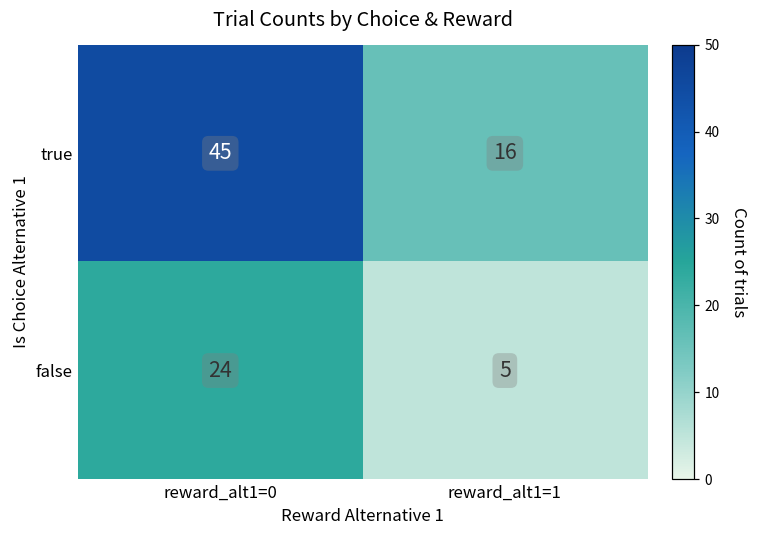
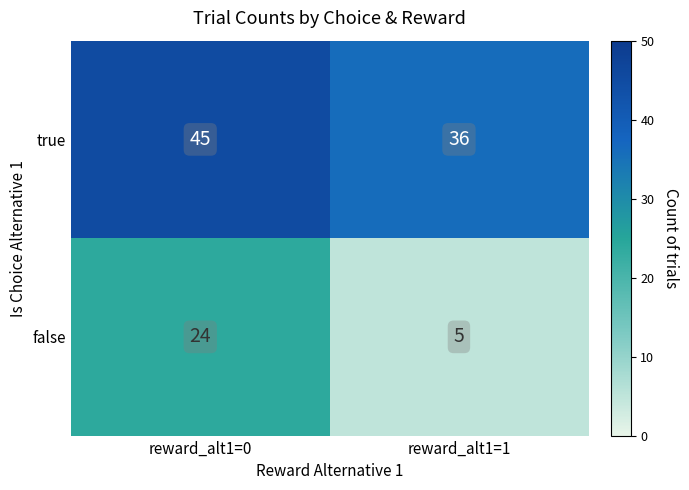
true, reward_alt1=1: 16 -> 36
